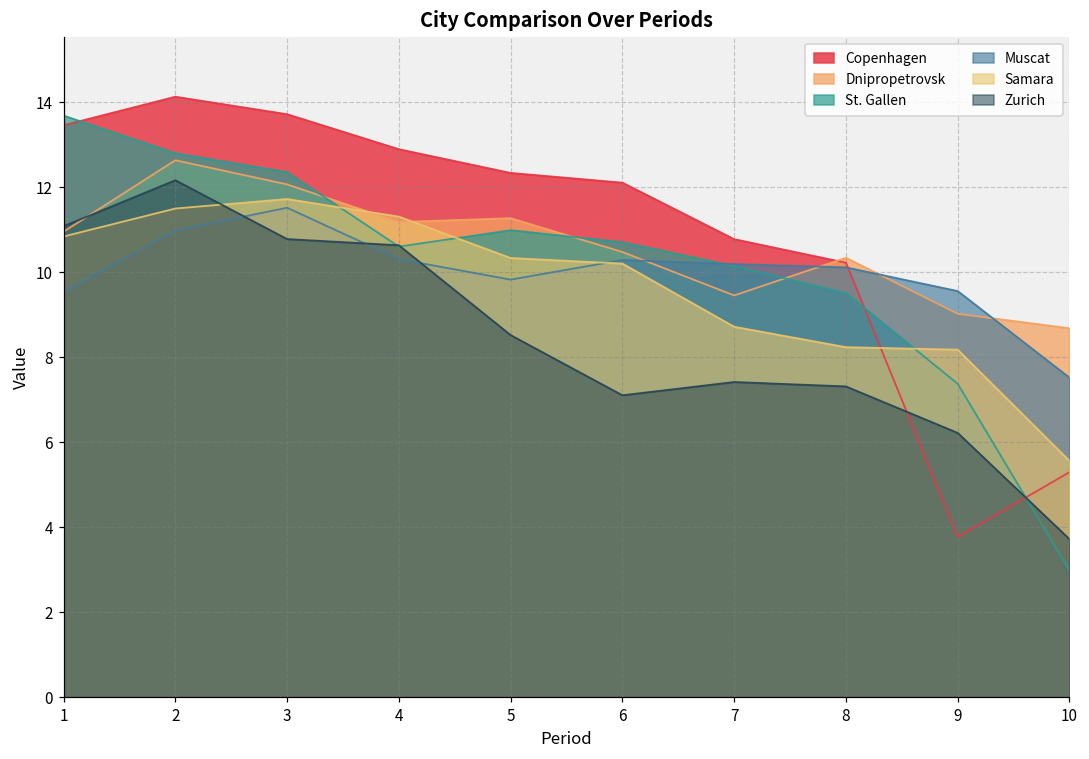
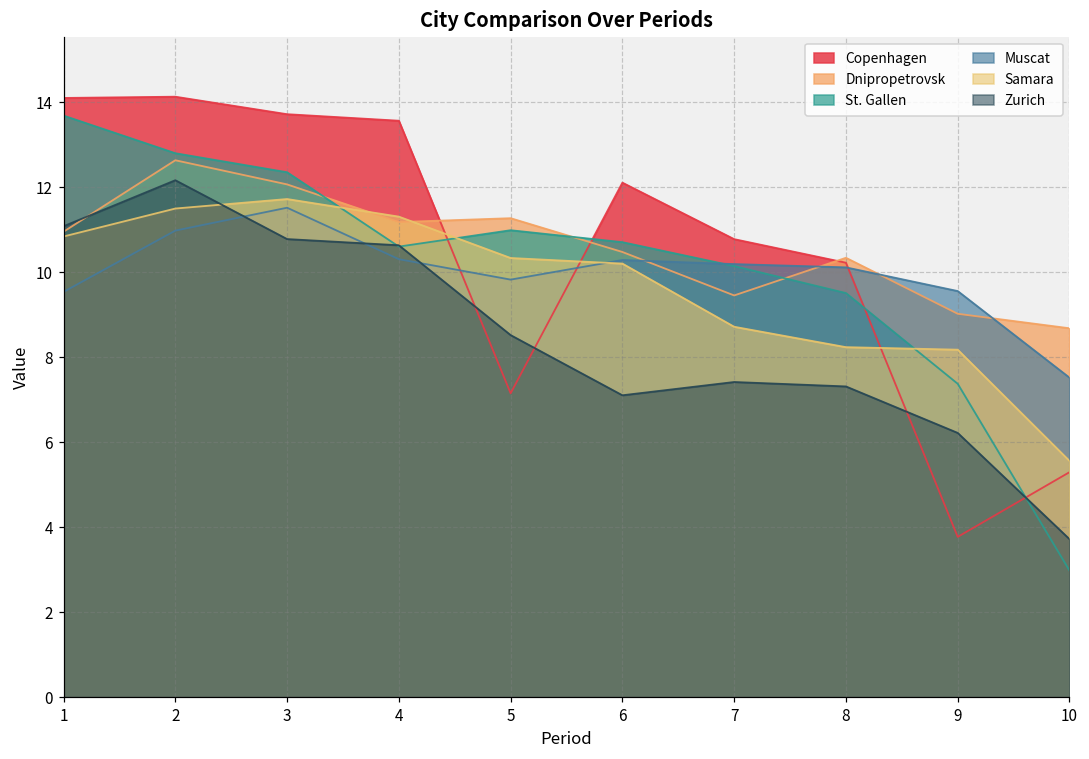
Copenhagen, 1: 13.5 -> 14.1
Copenhagen, 4: 12.9 -> 13.6
Copenhagen, 5: 12.3 -> 7.2
